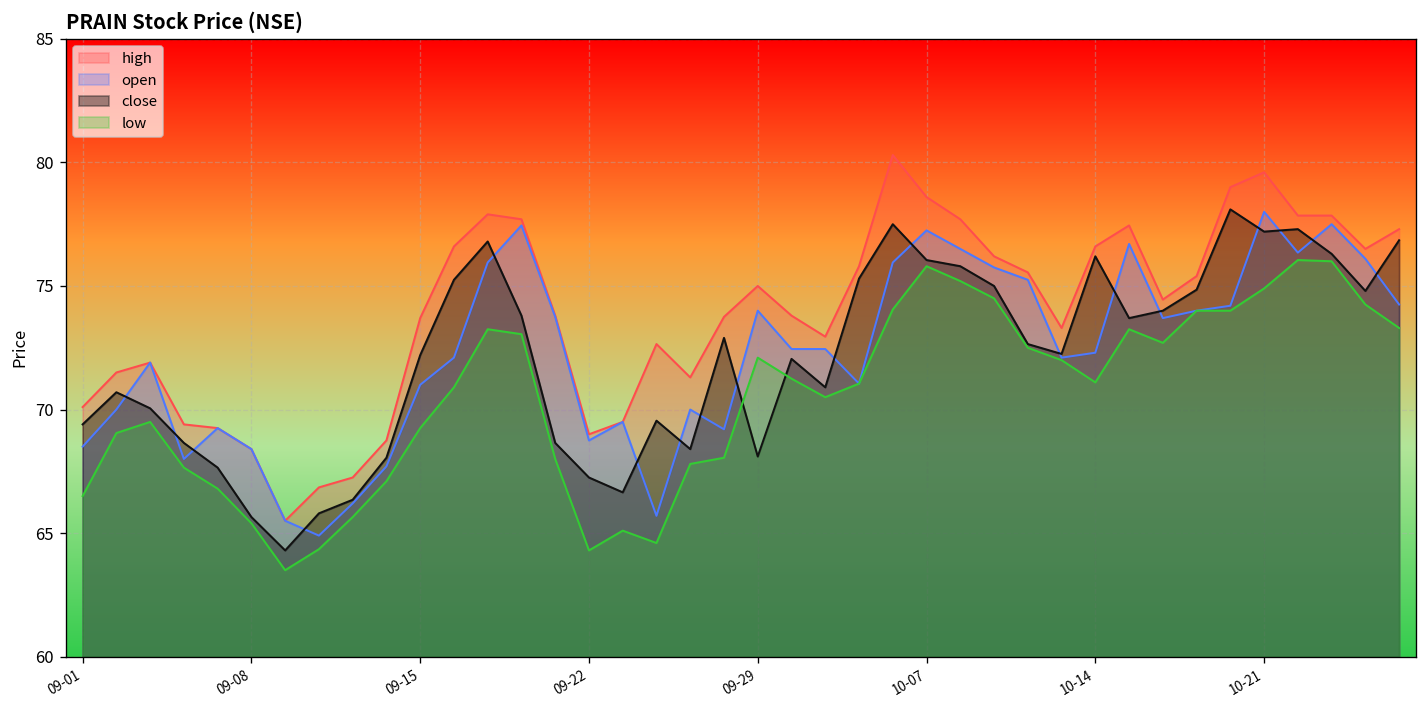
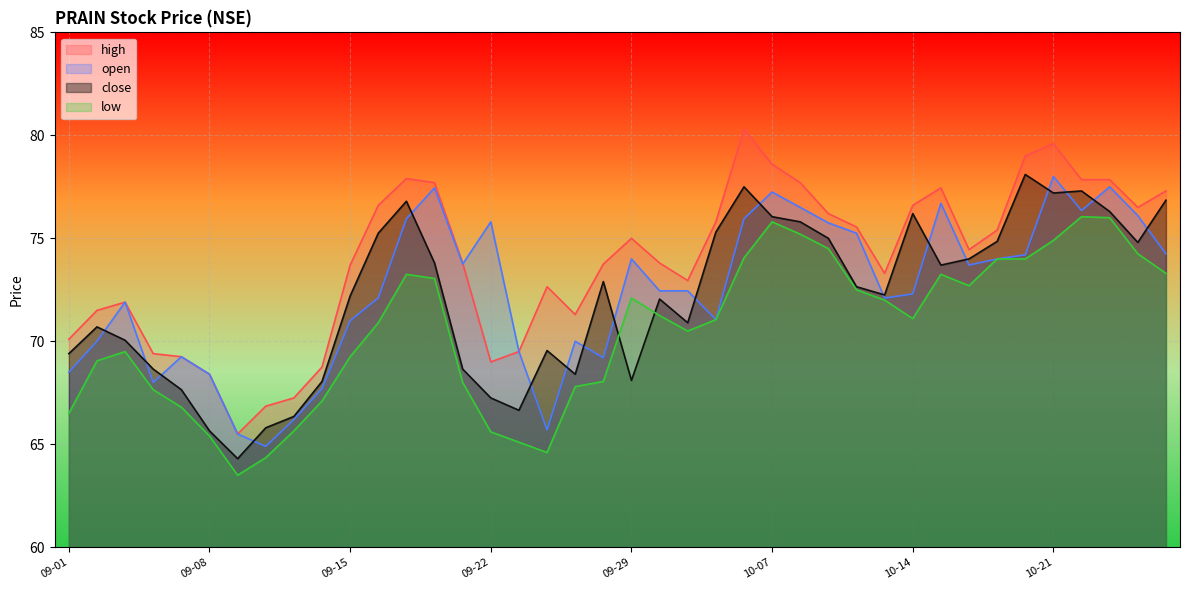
open, 09-22: 68.8 -> 75.8
low, 09-22: 64.3 -> 65.6
